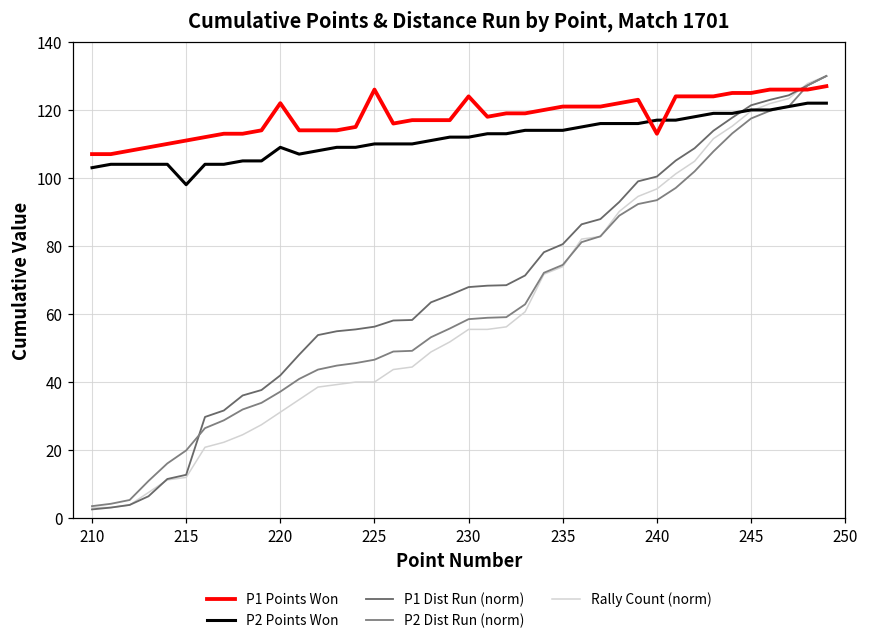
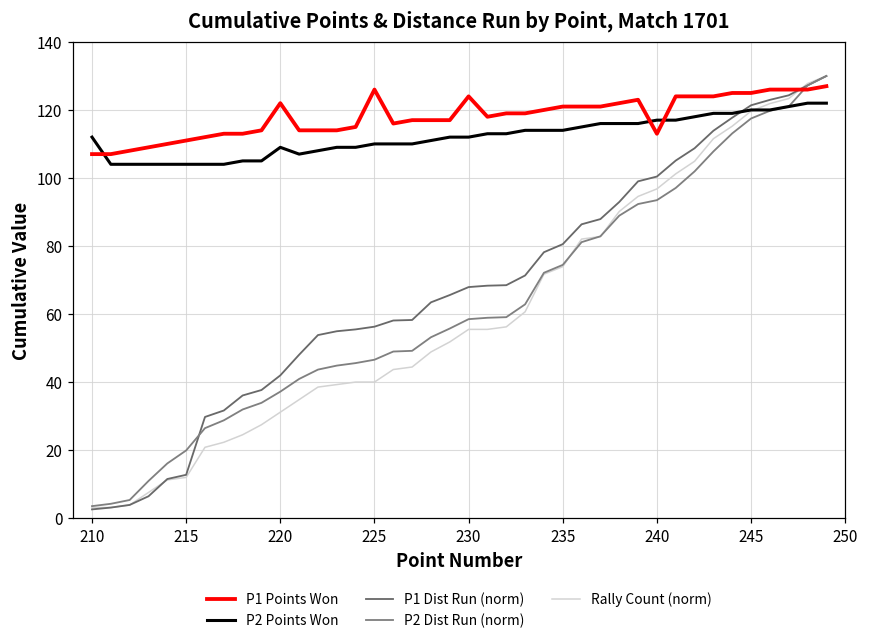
P2 Points Won, 210: 103 -> 112
P2 Points Won, 215: 98 -> 104
